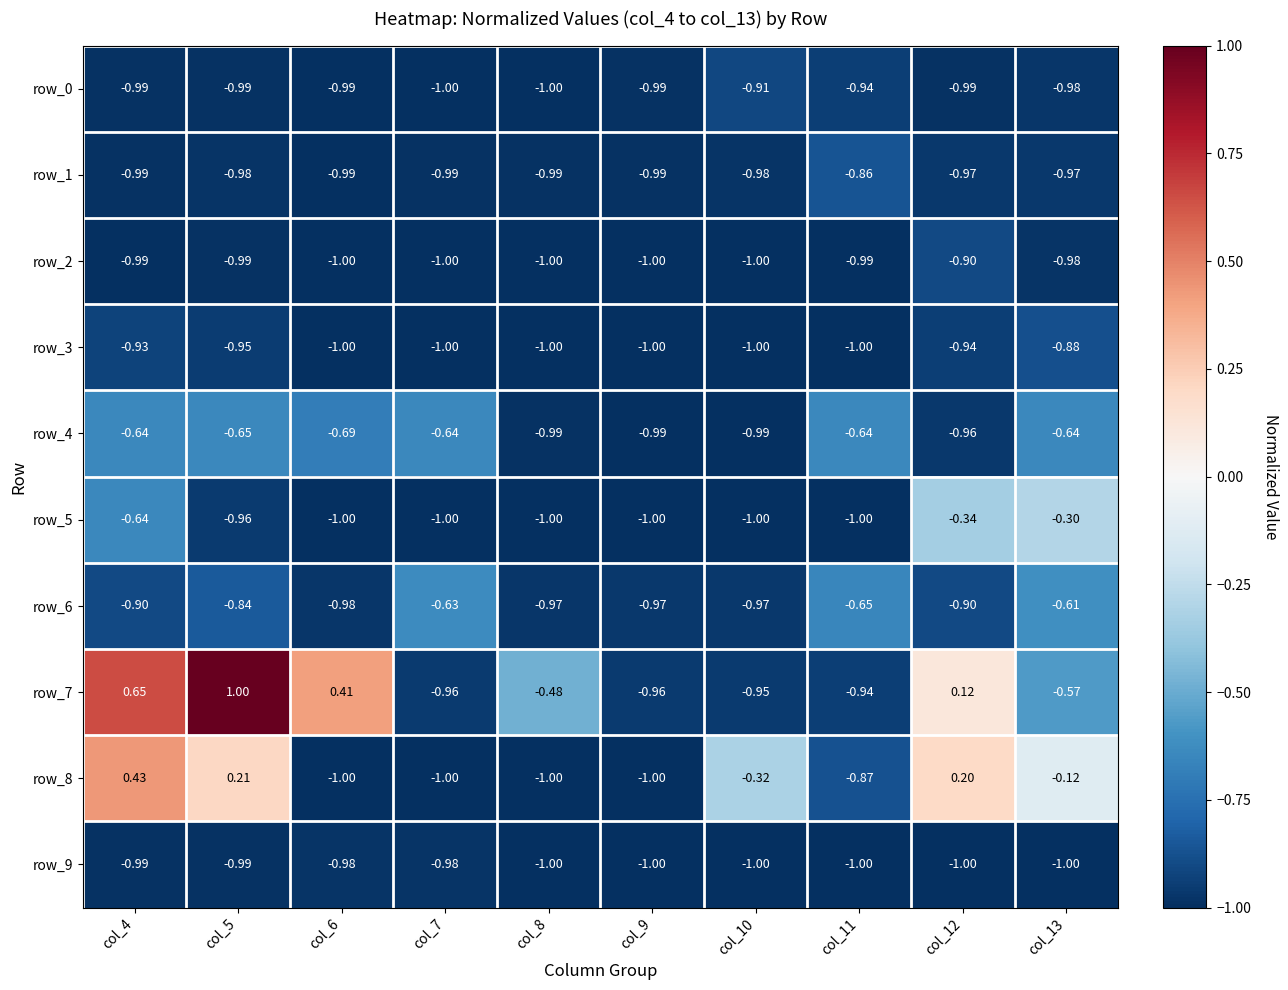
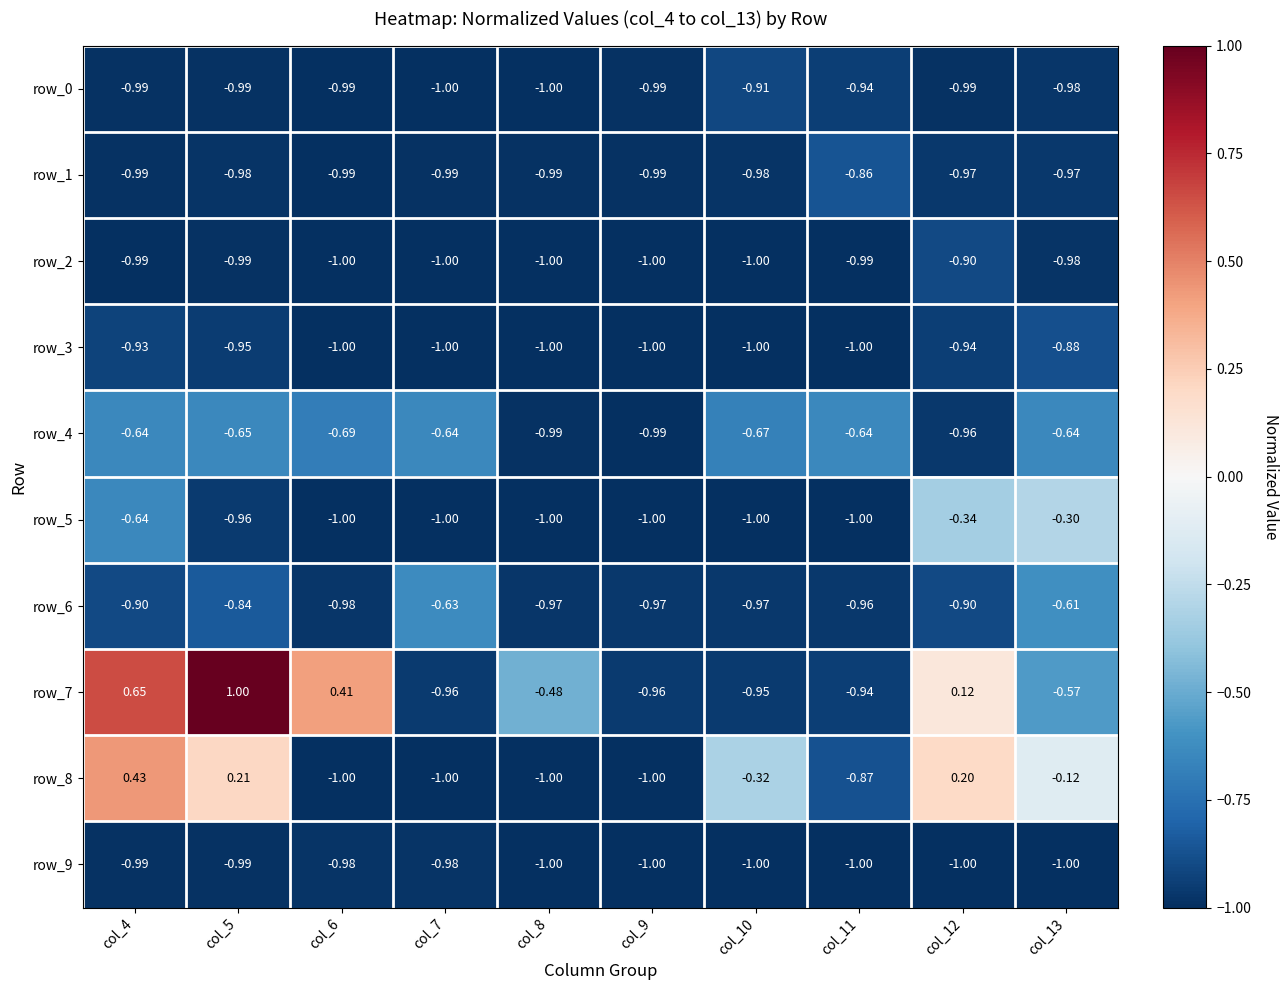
row_4, col_10: -0.99 -> -0.67
row_6, col_11: -0.65 -> -0.96
